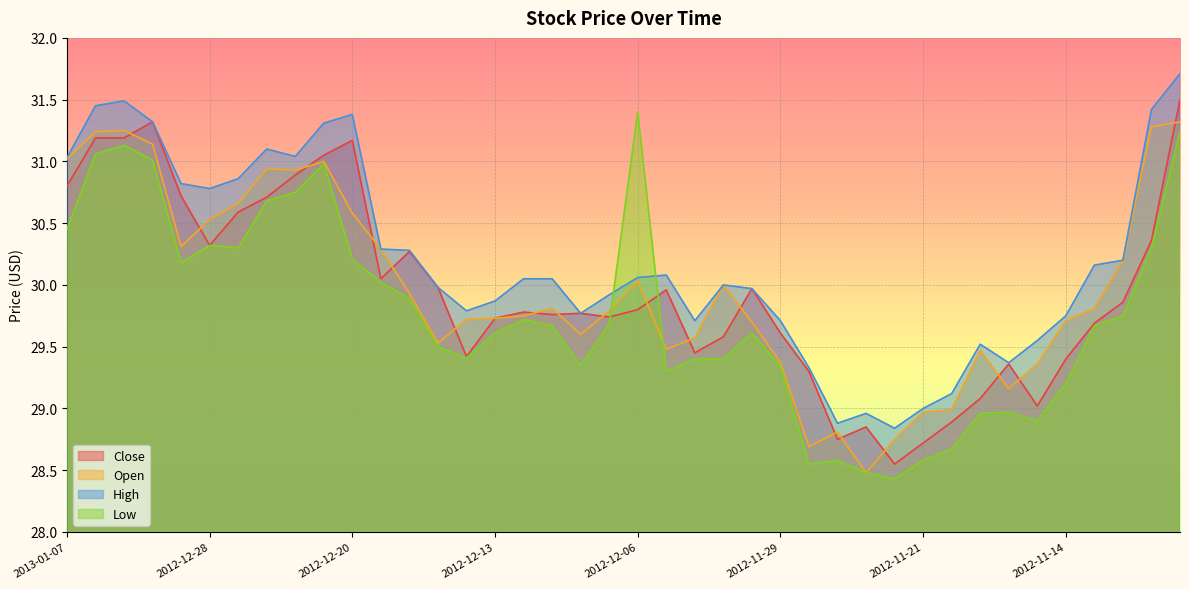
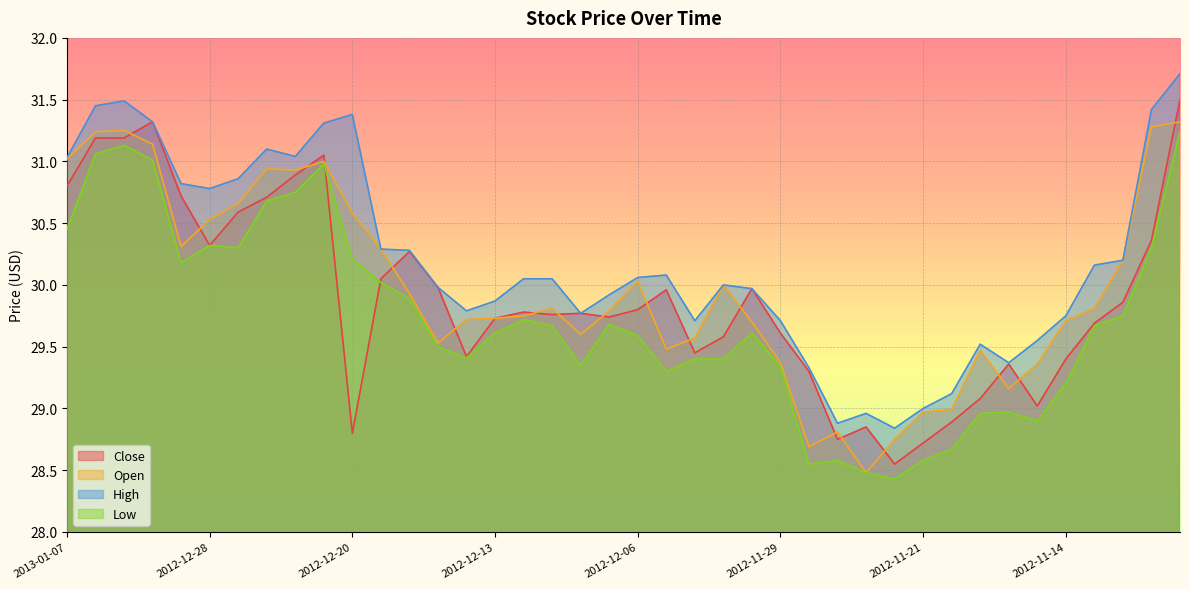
Close, 2012-12-20: 31.17 -> 28.80
Low, 2012-12-06: 31.40 -> 29.59
